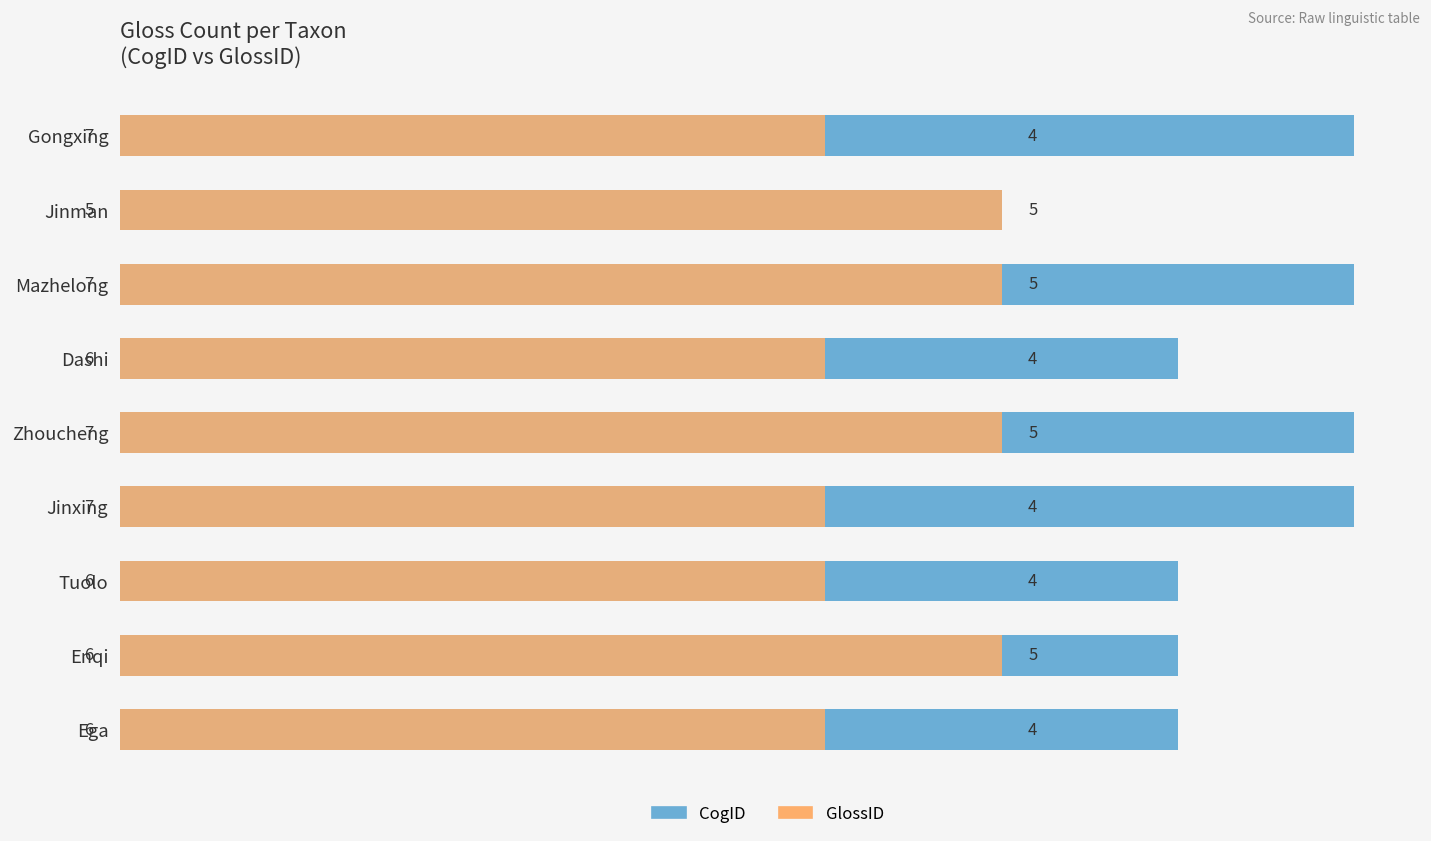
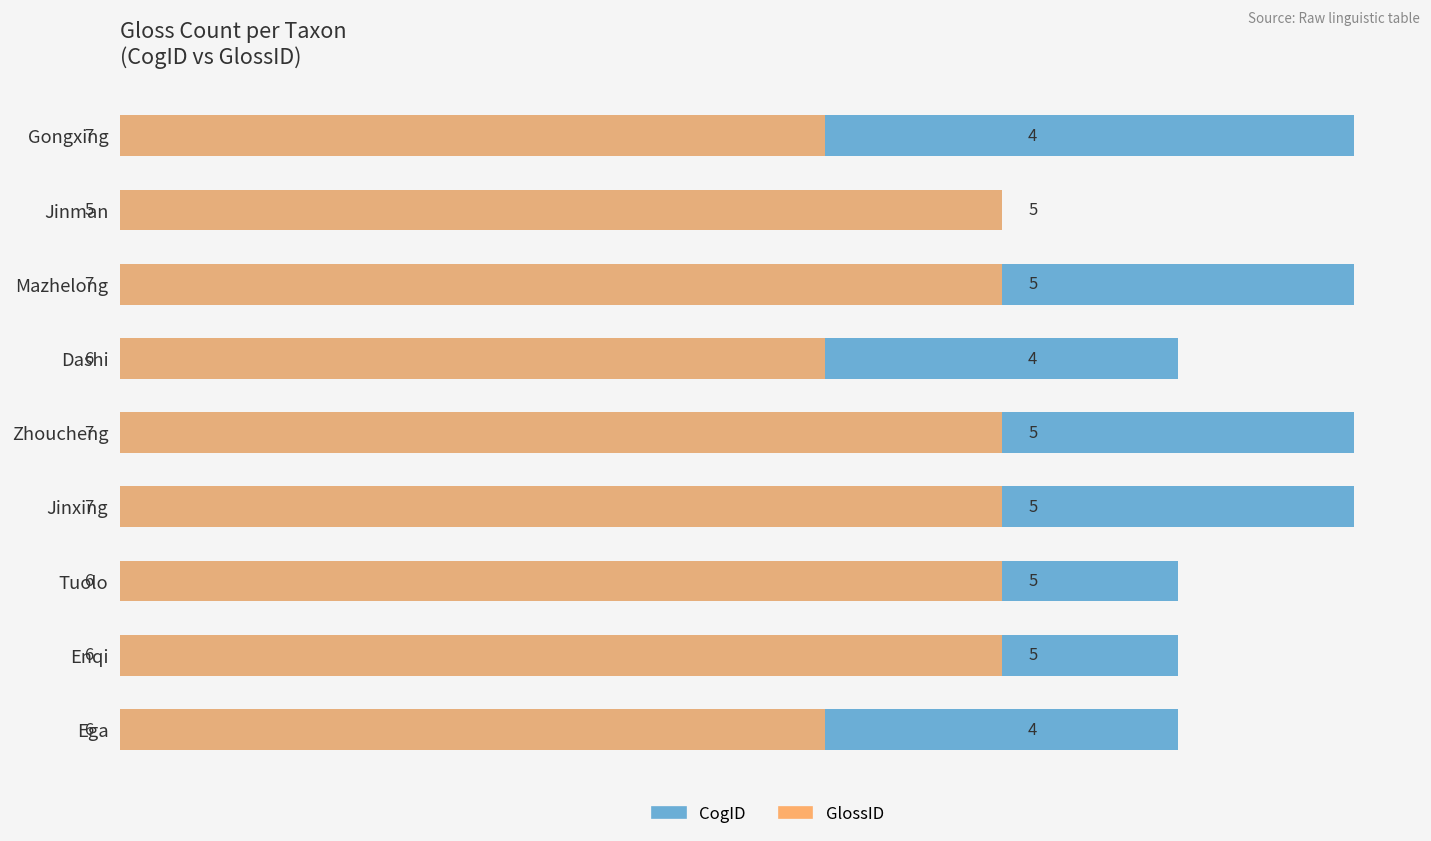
GlossID, Jinxing: 4 -> 5
GlossID, Tuolo: 4 -> 5
